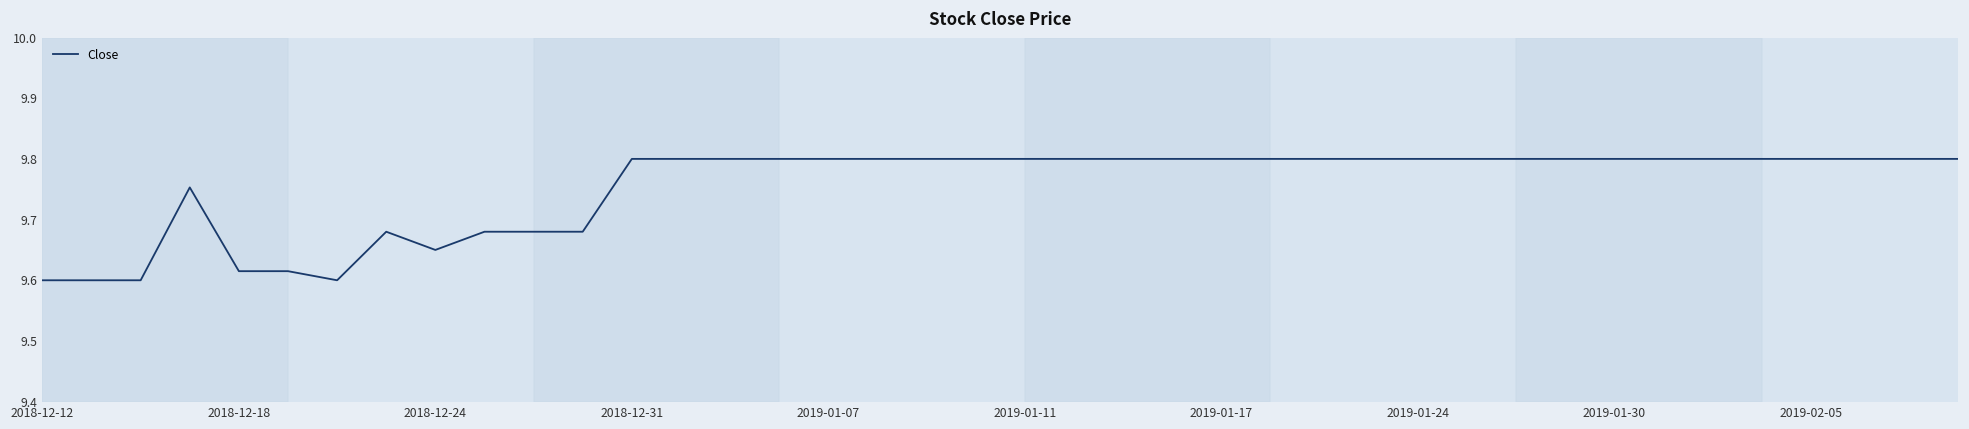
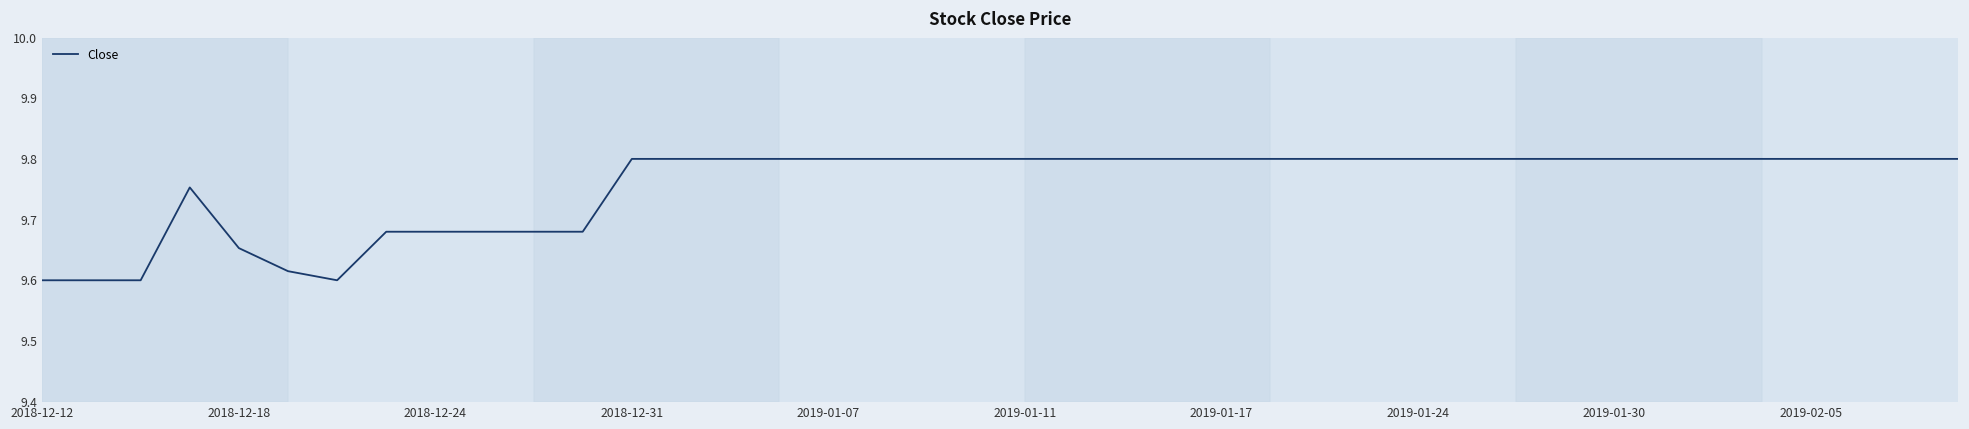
2018-12-18: 9.62 -> 9.65
2018-12-24: 9.65 -> 9.68
